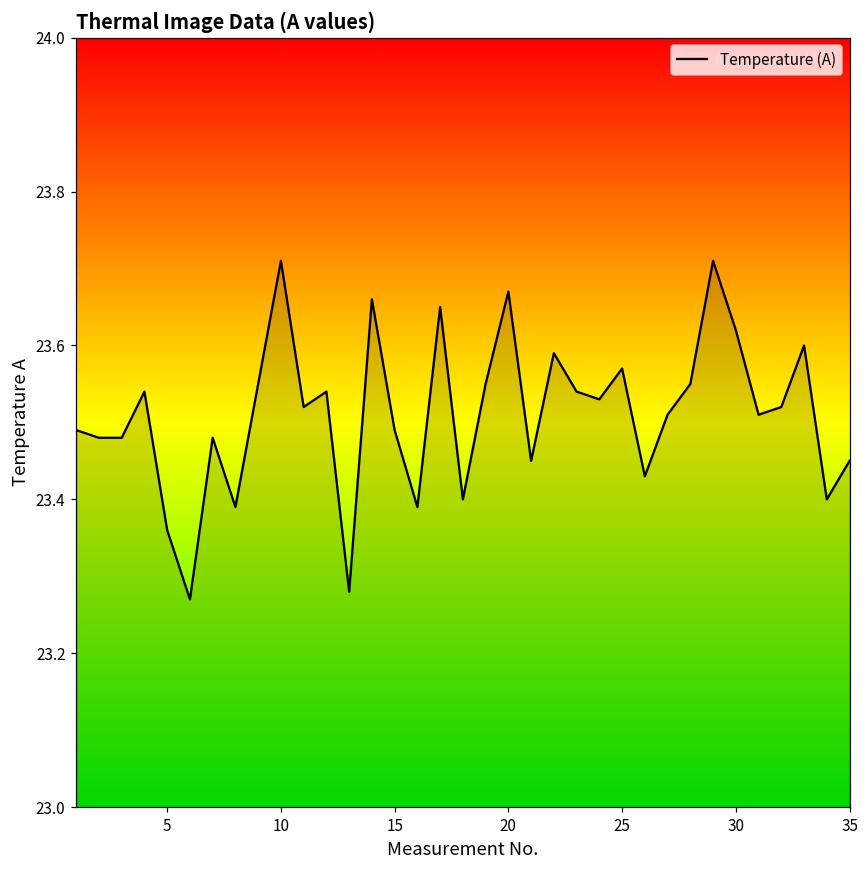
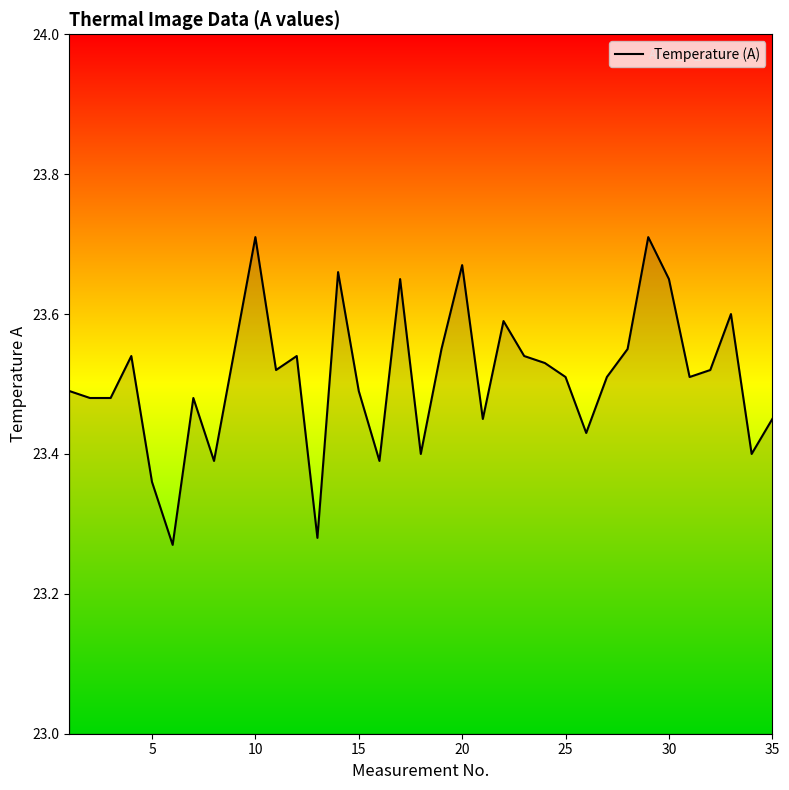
25: 23.57 -> 23.51
30: 23.62 -> 23.65
